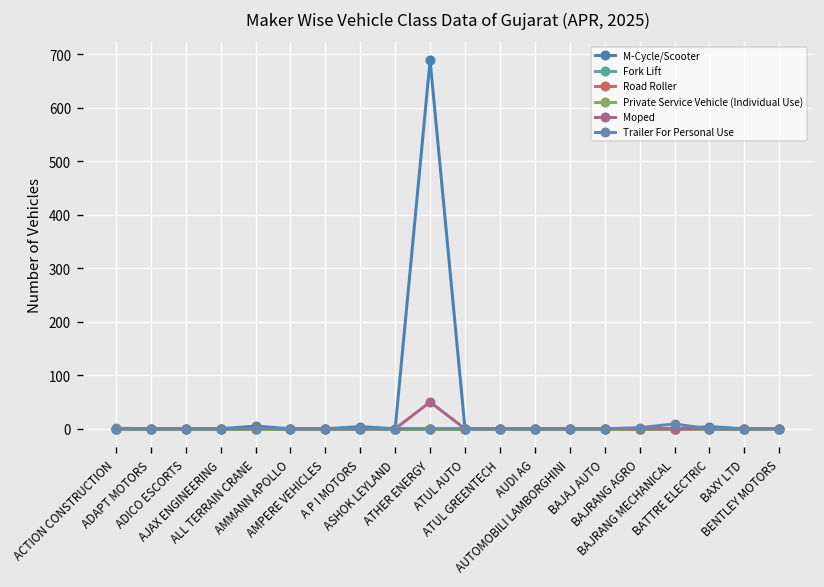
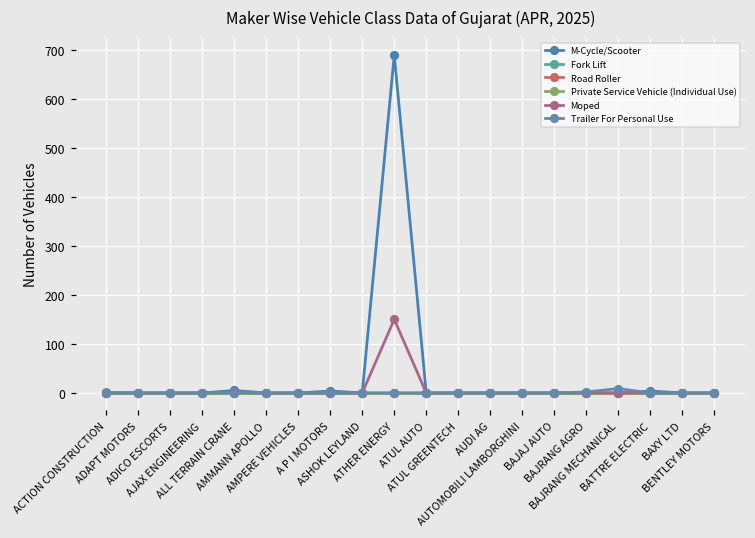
Moped, ATHER ENERGY: 50 -> 150
